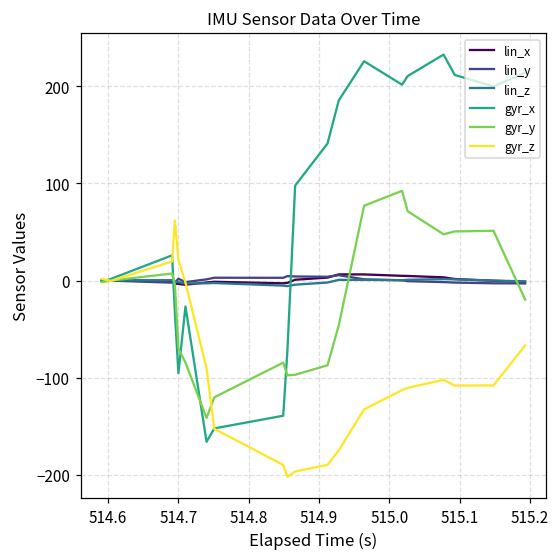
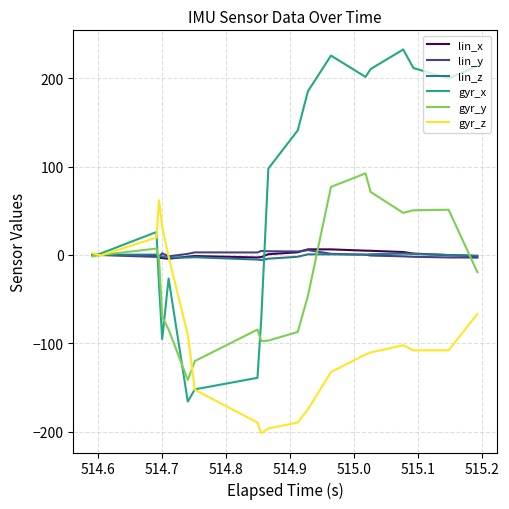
gyr_z, 514.7: 20 -> 30
